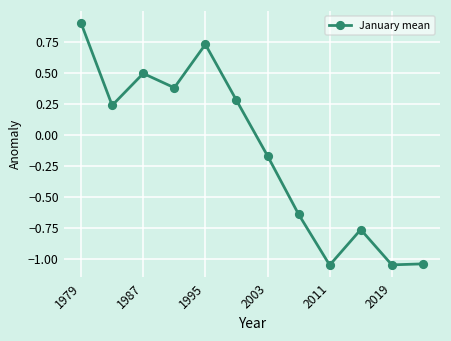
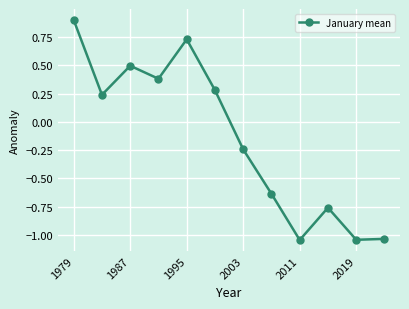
2003: -0.17 -> -0.24
